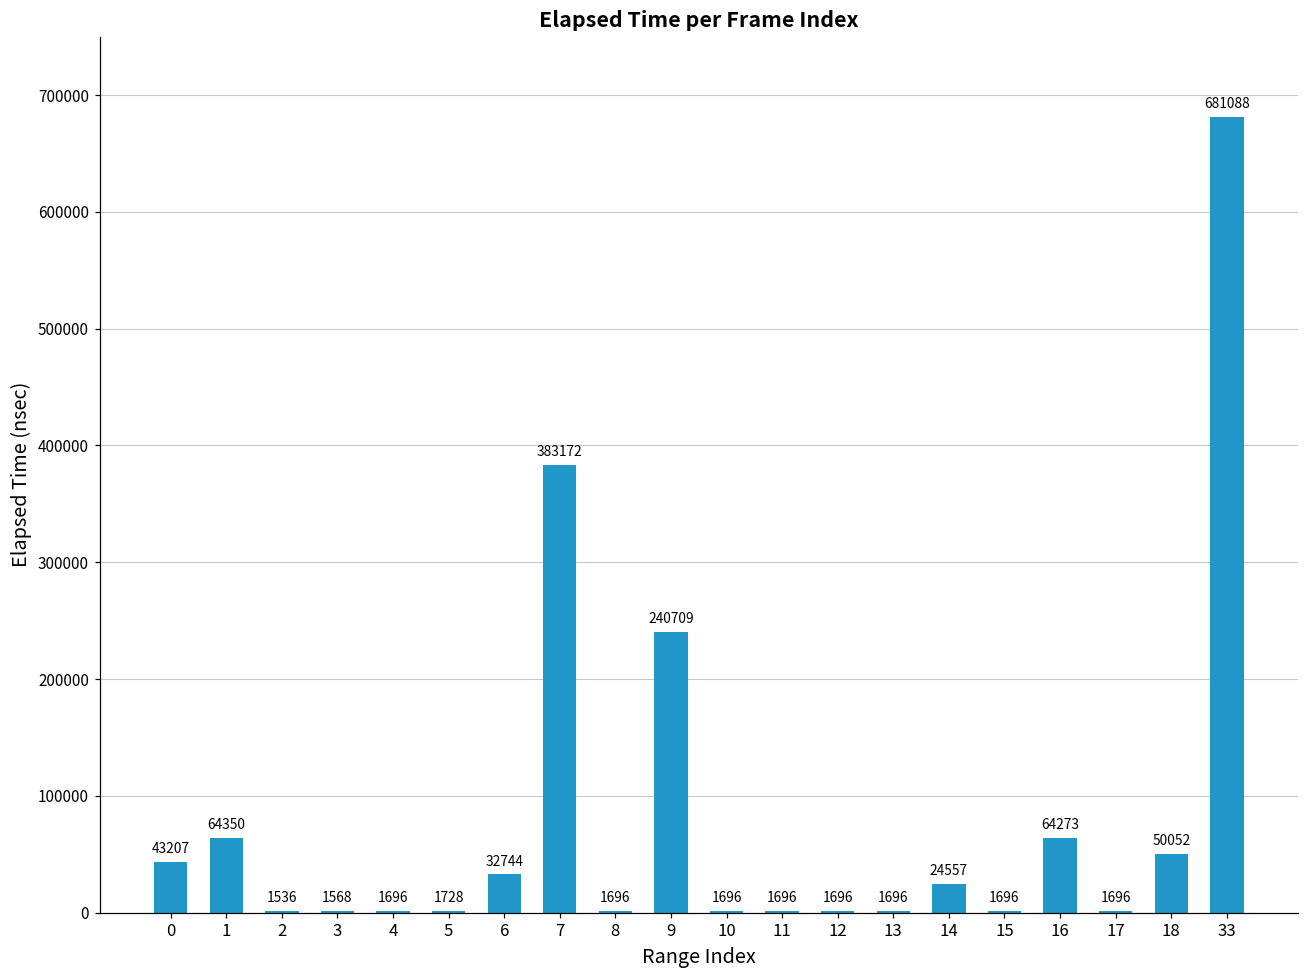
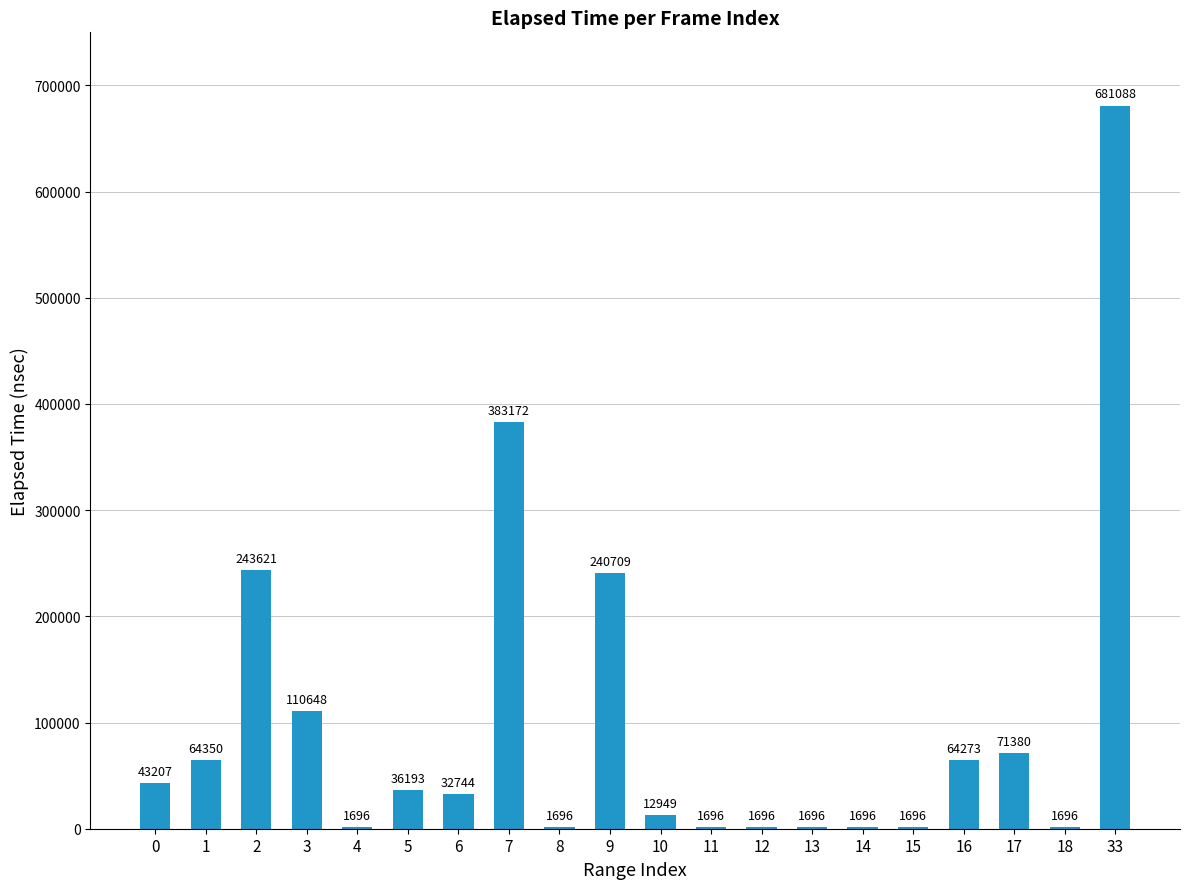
2: 1536 -> 243621
3: 1568 -> 110648
5: 1728 -> 36193
10: 1696 -> 12949
14: 24557 -> 1696
17: 1696 -> 71380
18: 50052 -> 1696
